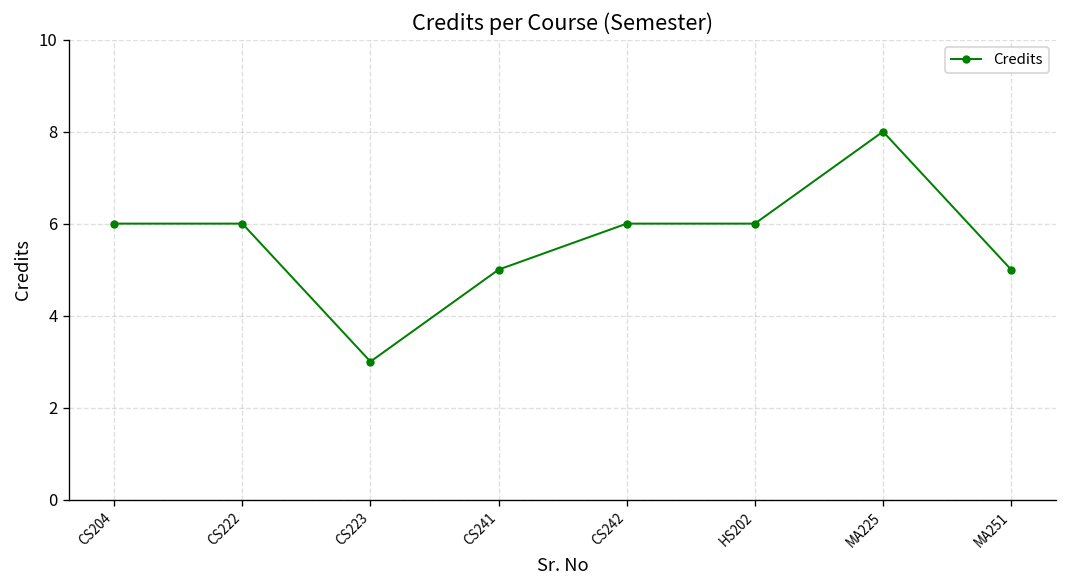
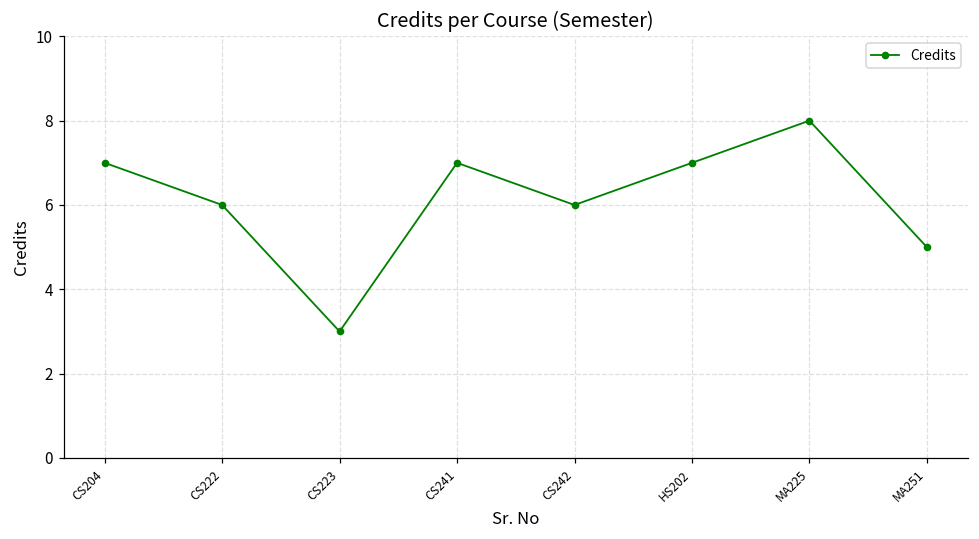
CS204: 6 -> 7
CS241: 5 -> 7
HS202: 6 -> 7
